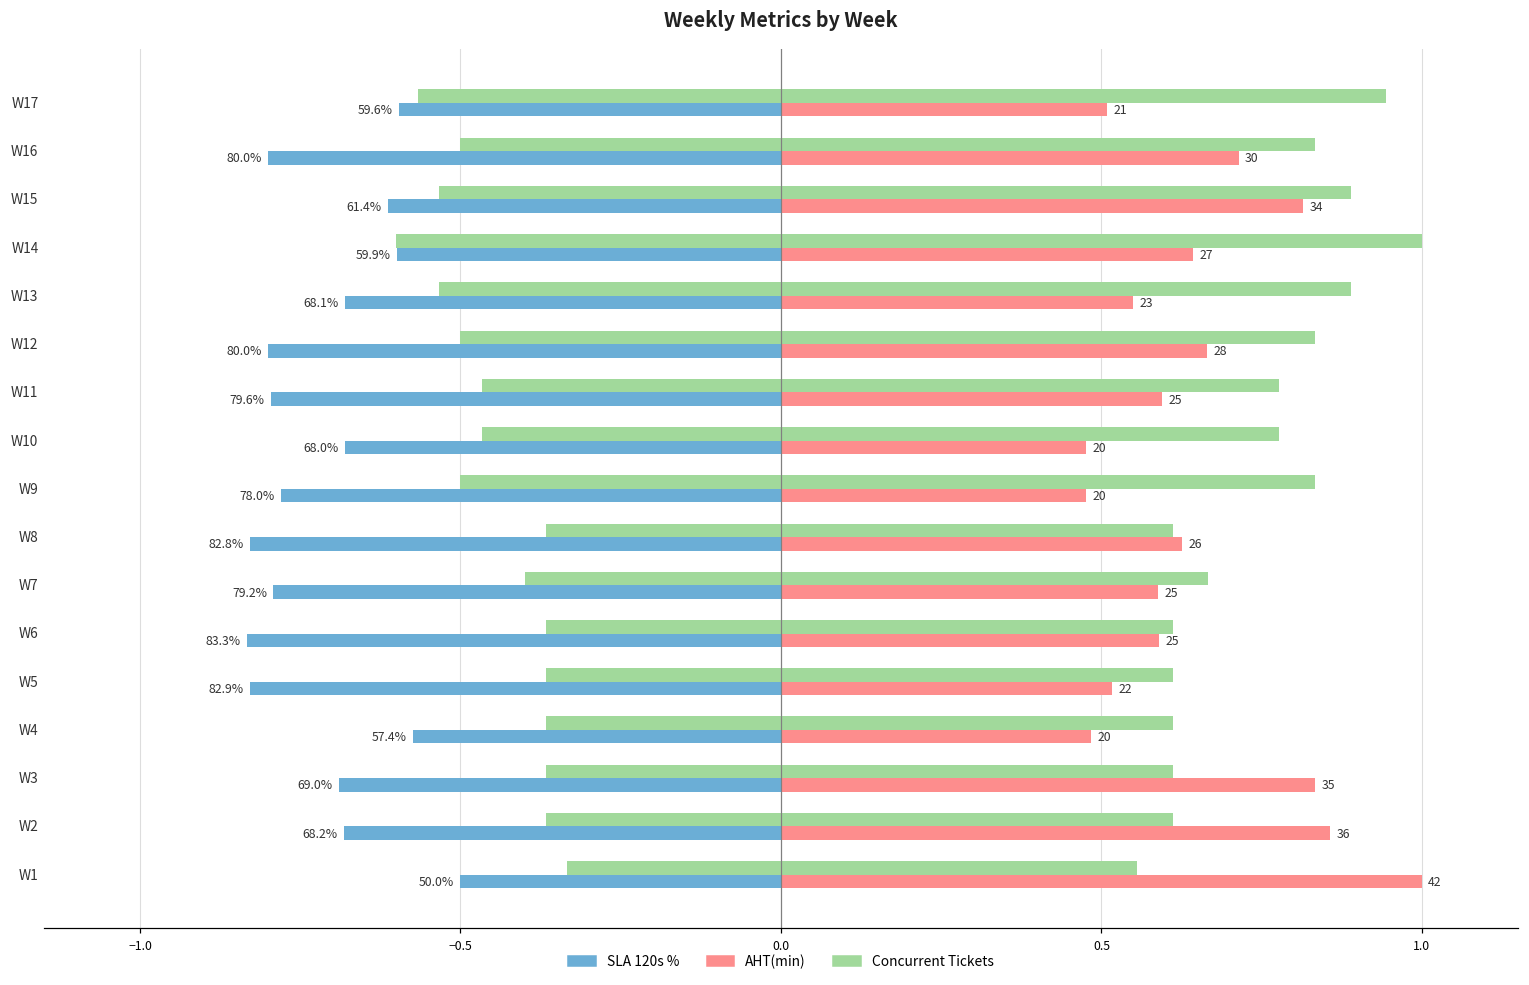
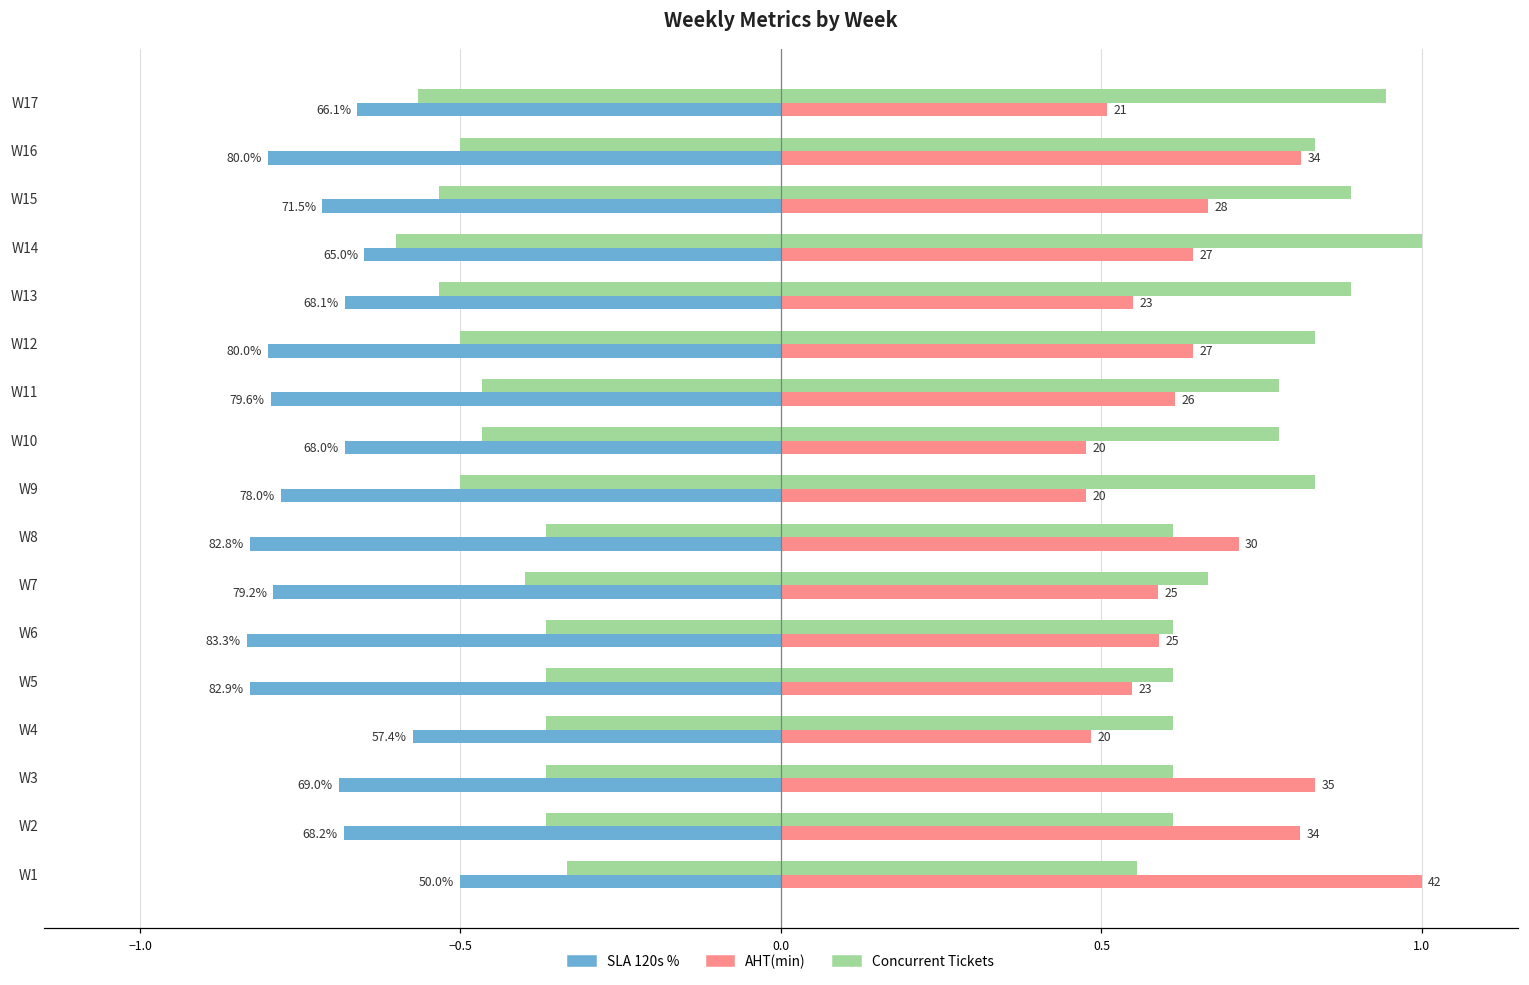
SLA 120s %, W17: 59.6% -> 66.1%
AHT(min), W16: 30 -> 34
SLA 120s %, W15: 61.4% -> 71.5%
AHT(min), W15: 34 -> 28
SLA 120s %, W14: 59.9% -> 65.0%
AHT(min), W12: 28 -> 27
AHT(min), W11: 25 -> 26
AHT(min), W8: 26 -> 30
AHT(min), W5: 22 -> 23
AHT(min), W2: 36 -> 34
